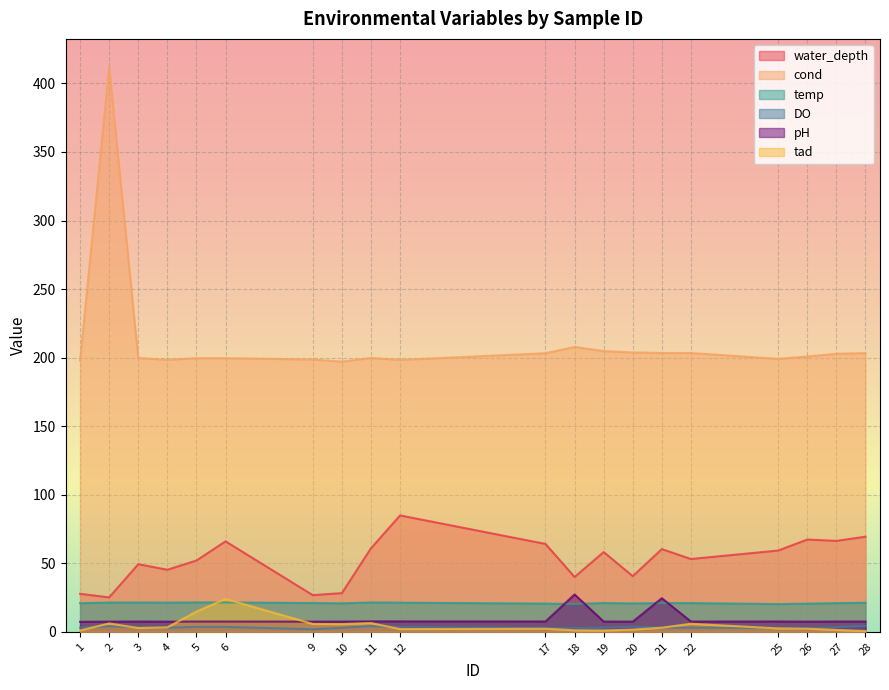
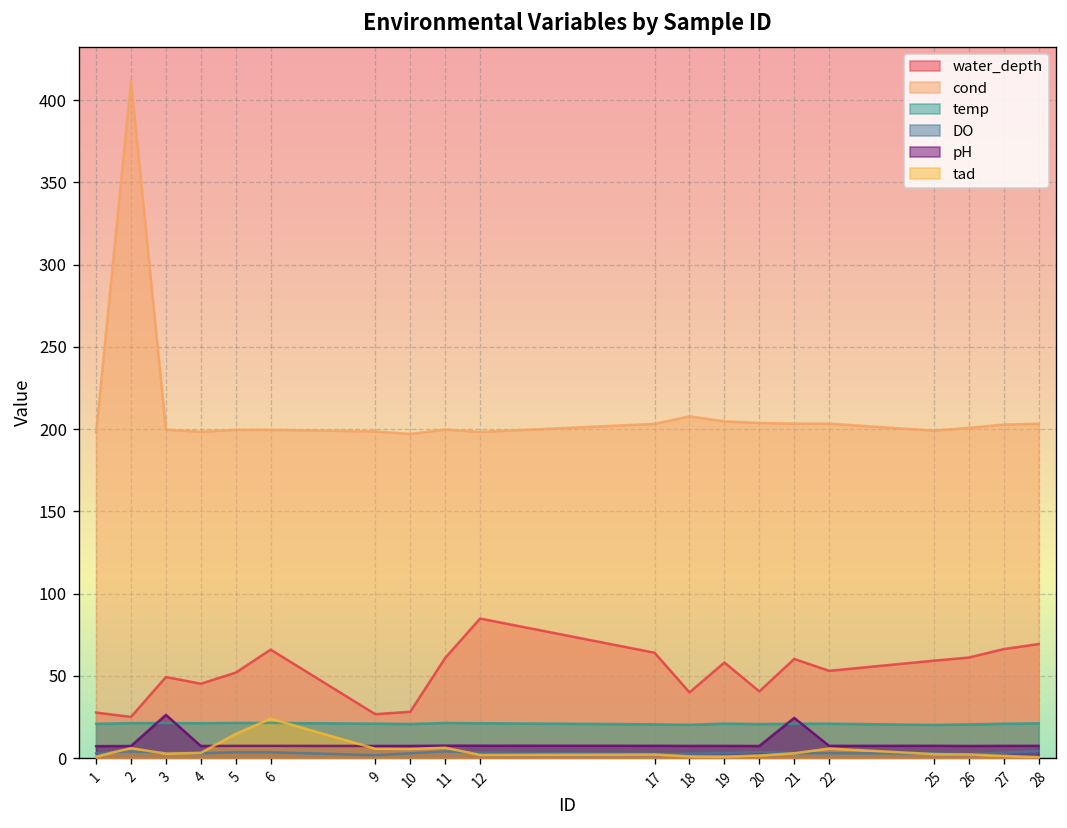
pH, 3: 8 -> 26
pH, 18: 27 -> 7
water_depth, 26: 67 -> 61
